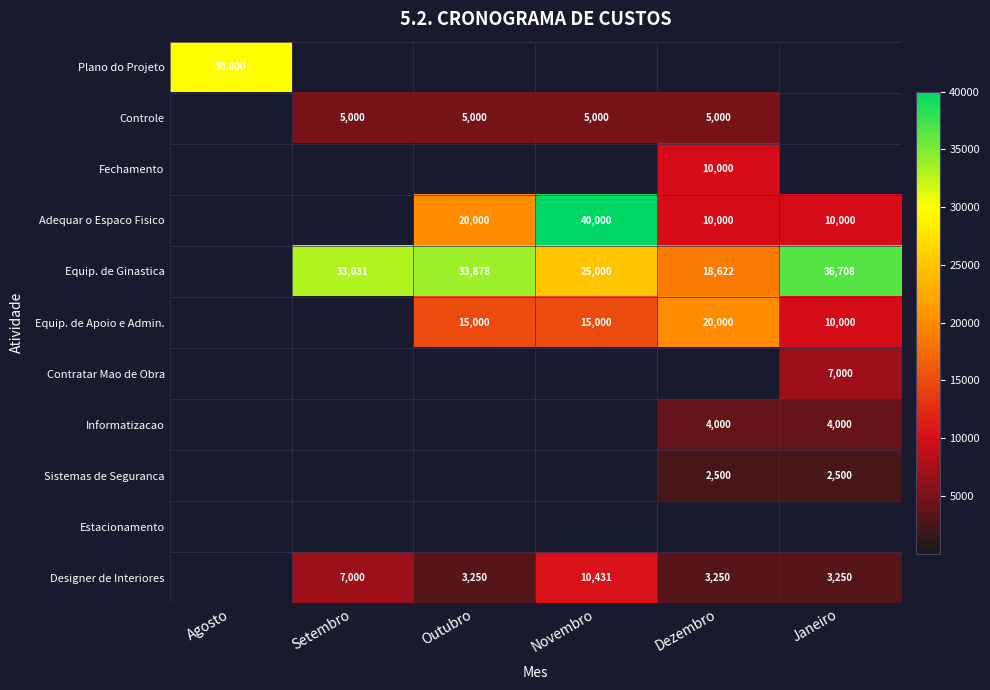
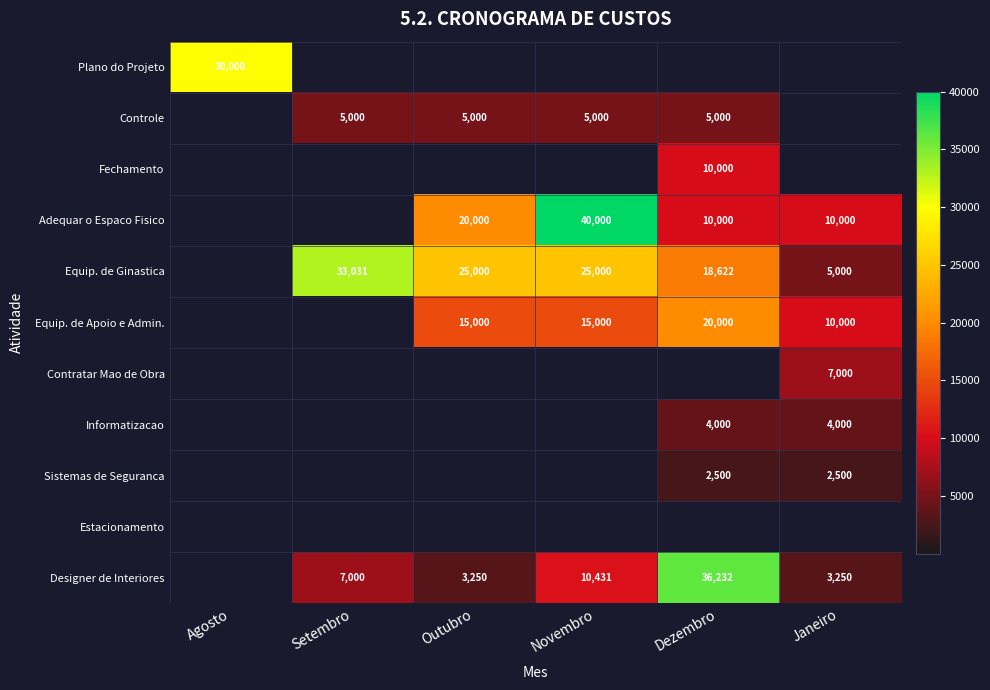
Equip. de Ginastica, Outubro: 33,878 -> 25,000
Equip. de Ginastica, Janeiro: 36,708 -> 5,000
Designer de Interiores, Dezembro: 3,250 -> 36,232
